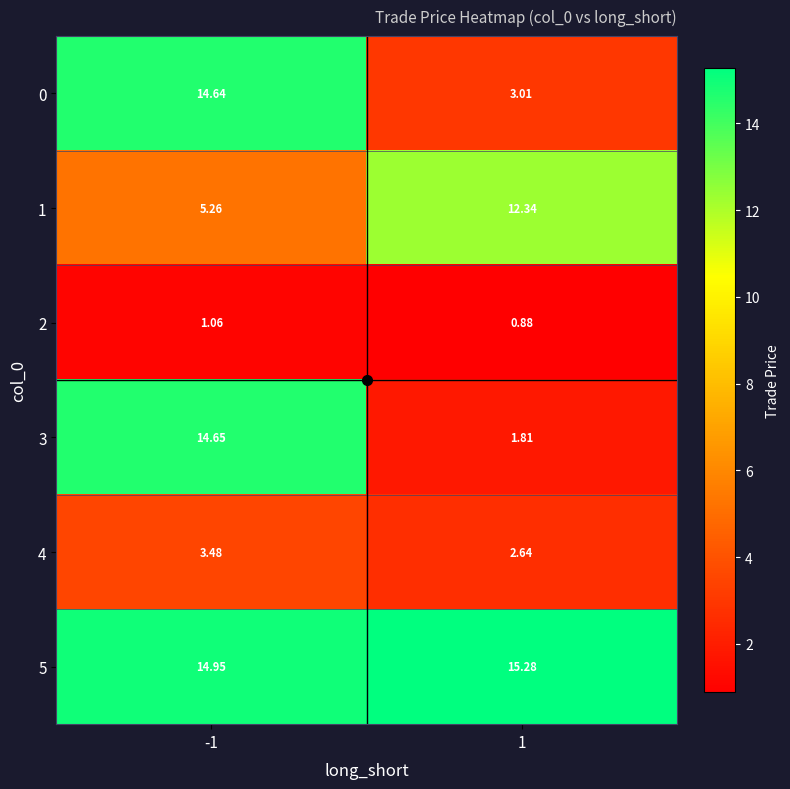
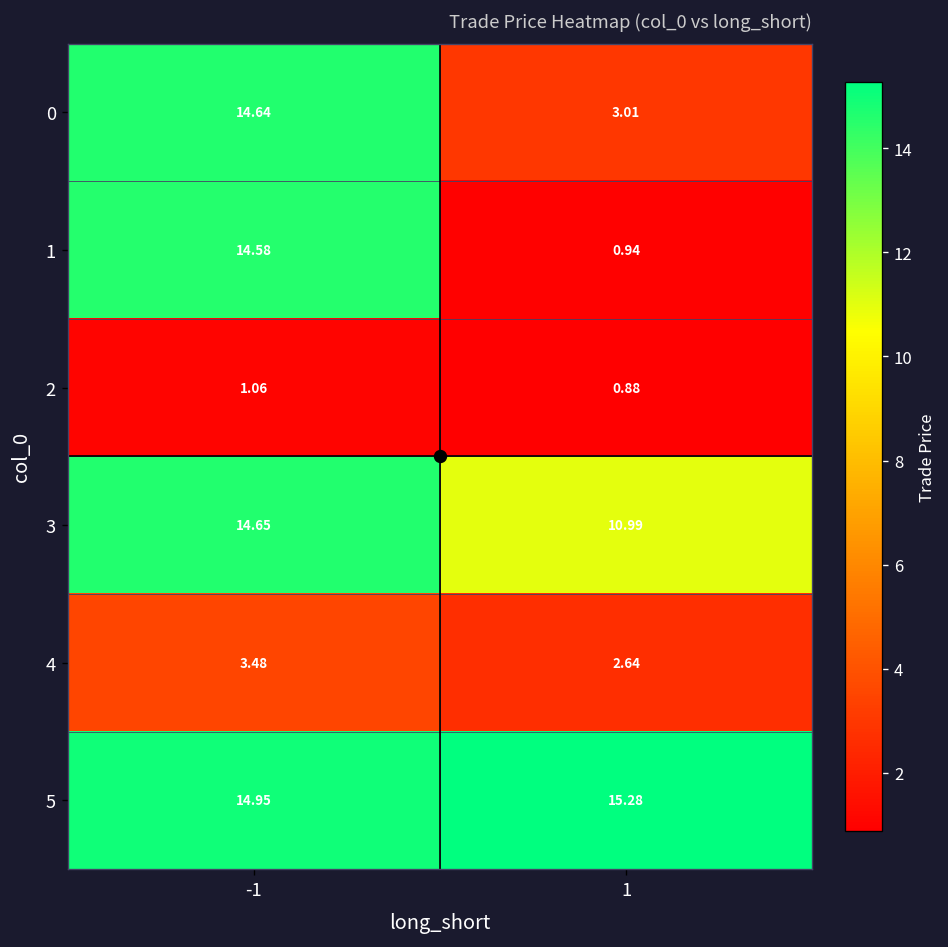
1, -1: 5.26 -> 14.58
1, 1: 12.34 -> 0.94
3, 1: 1.81 -> 10.99
